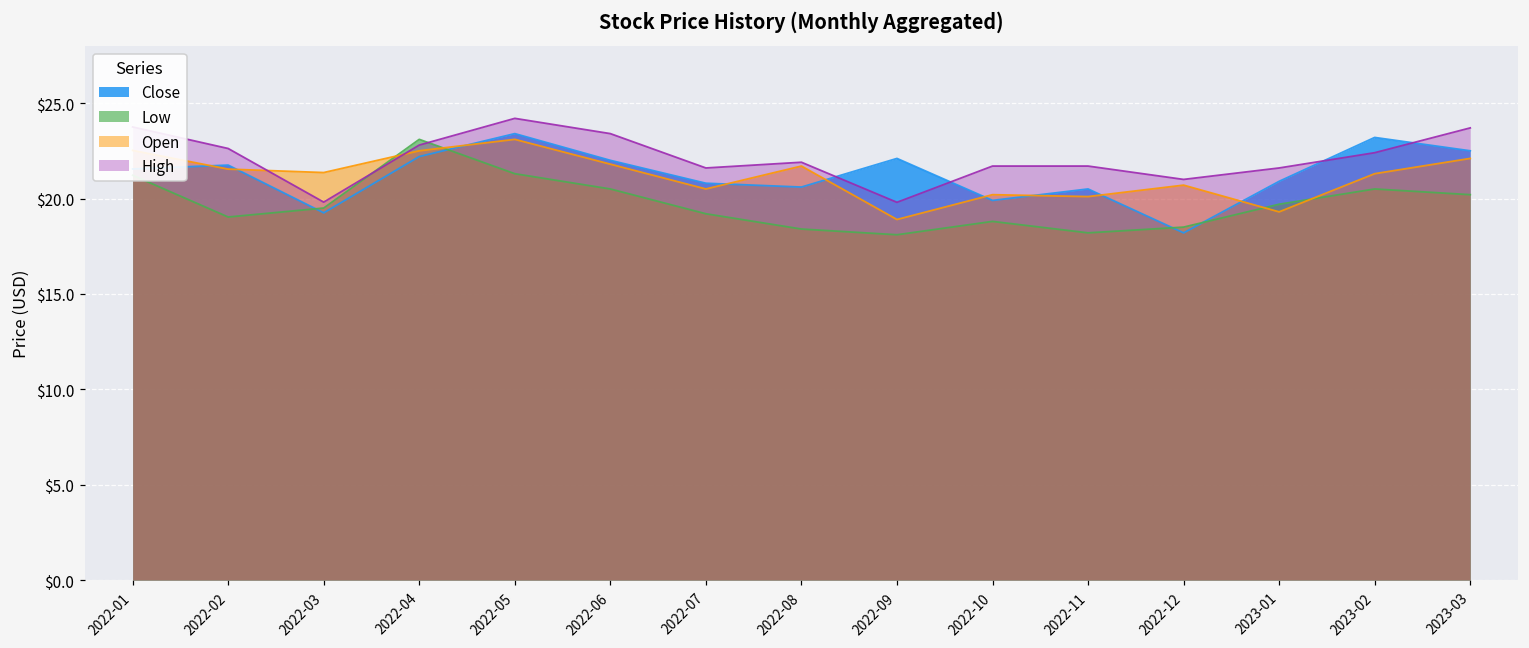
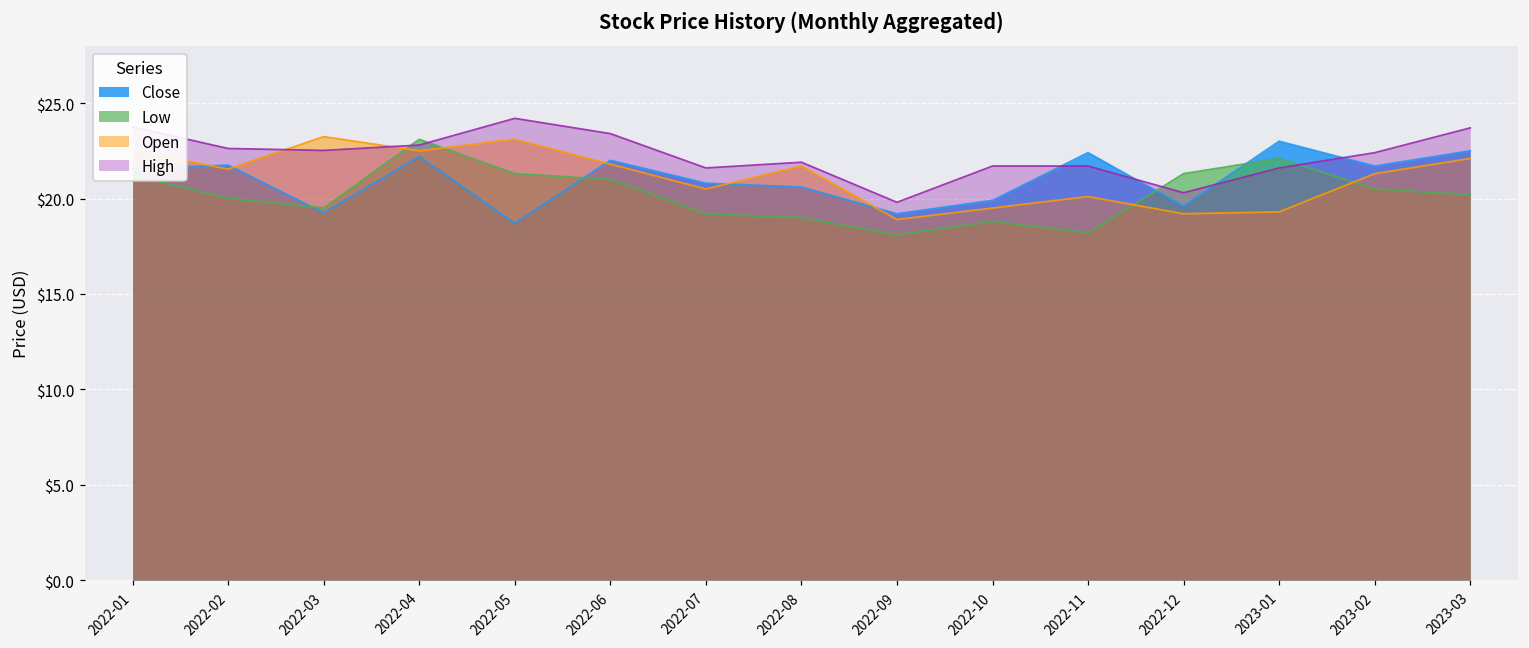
Low, 2022-02: $19.0 -> $20.0
Open, 2022-03: $21.4 -> $23.2
High, 2022-03: $19.8 -> $22.5
Close, 2022-05: $23.4 -> $18.7
Low, 2022-06: $20.5 -> $21.0
Low, 2022-08: $18.4 -> $19.0
Close, 2022-09: $22.1 -> $19.2
Open, 2022-10: $20.2 -> $19.5
Close, 2022-11: $20.5 -> $22.4
Close, 2022-12: $18.2 -> $19.6
Low, 2022-12: $18.5 -> $21.3
Open, 2022-12: $20.7 -> $19.2
High, 2022-12: $21.0 -> $20.3
Close, 2023-01: $20.9 -> $23.0
Low, 2023-01: $19.7 -> $22.1
Close, 2023-02: $23.2 -> $21.7
